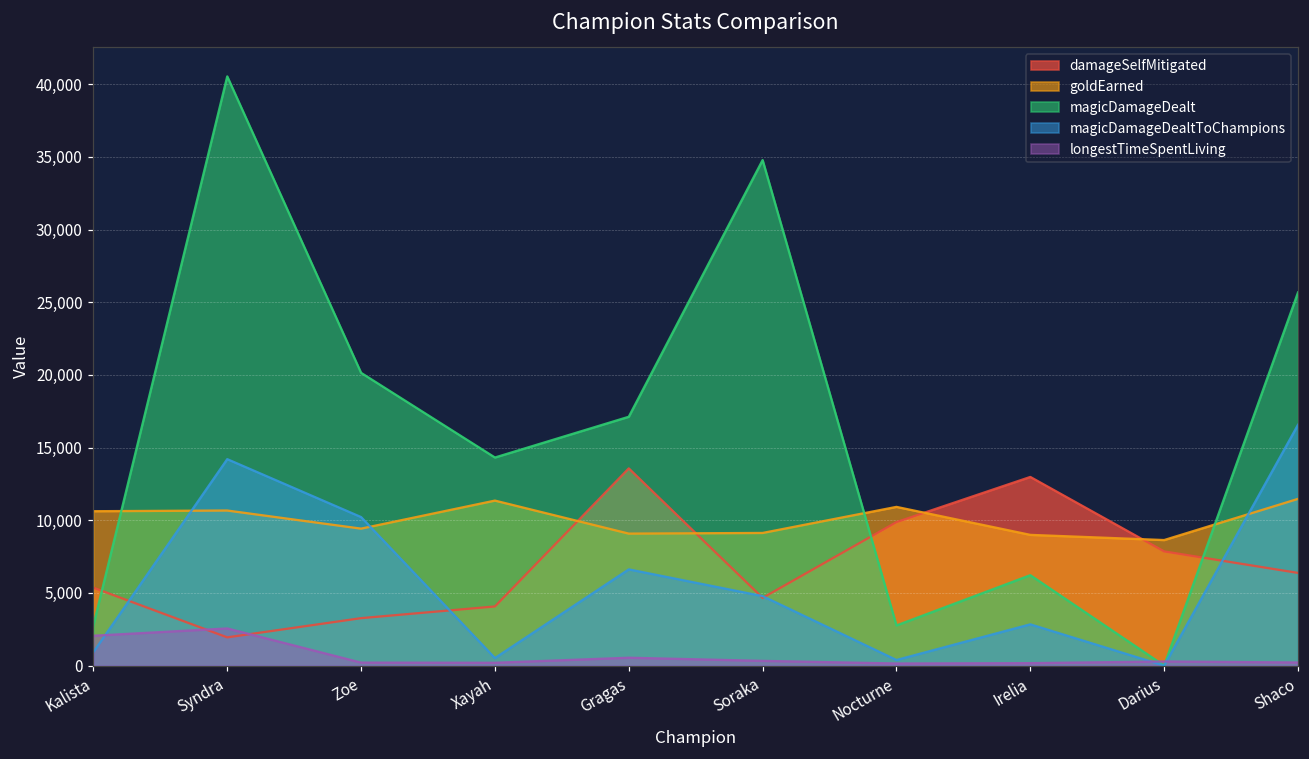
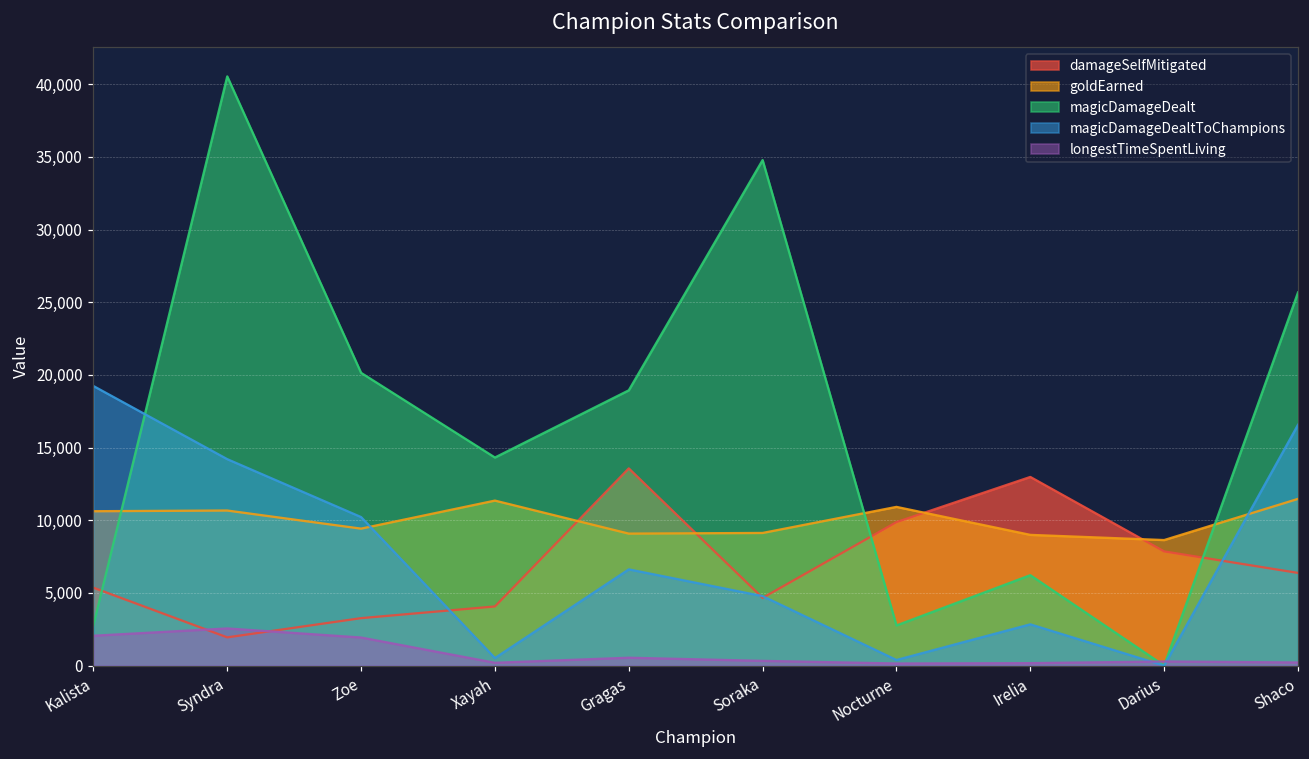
magicDamageDealtToChampions, Kalista: 900 -> 19,200
longestTimeSpentLiving, Zoe: 200 -> 1,900
magicDamageDealt, Gragas: 17,100 -> 18,900
